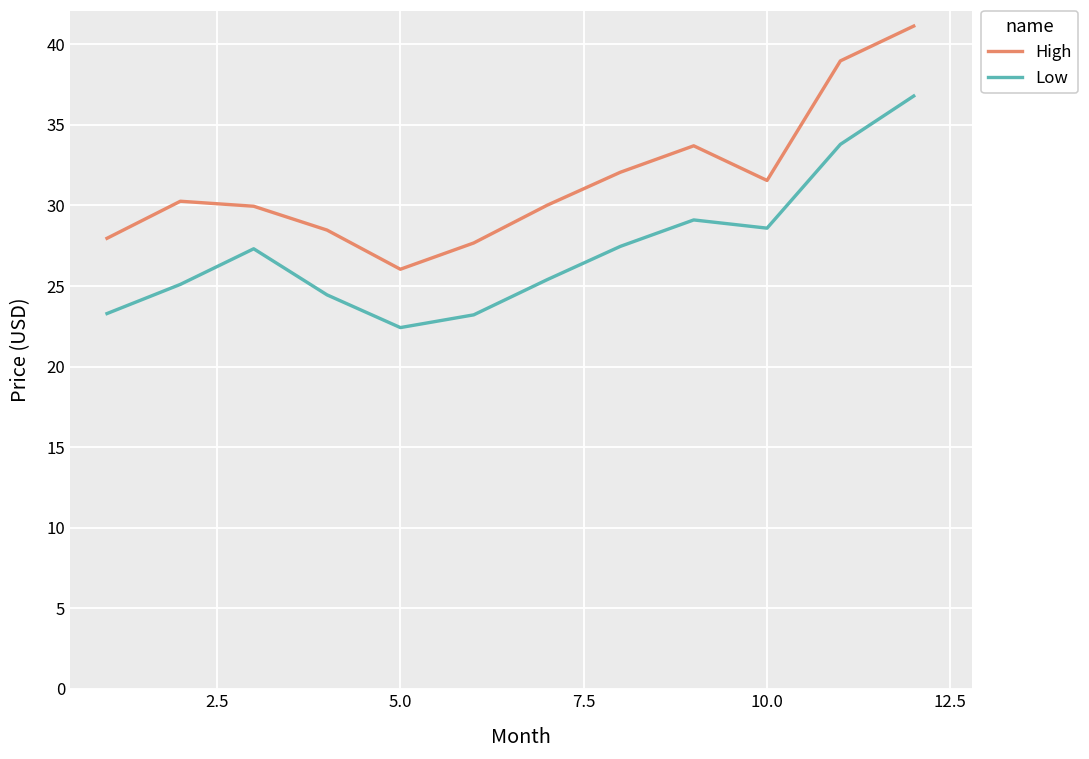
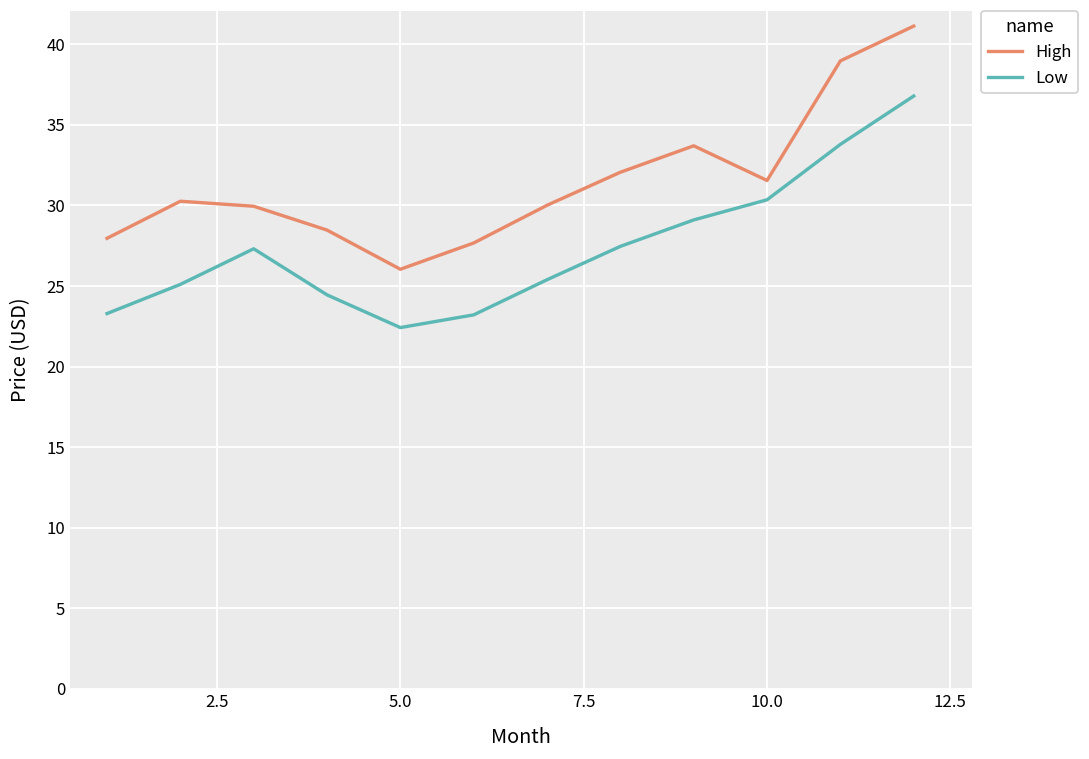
Low, 10.0: 28.6 -> 30.4
